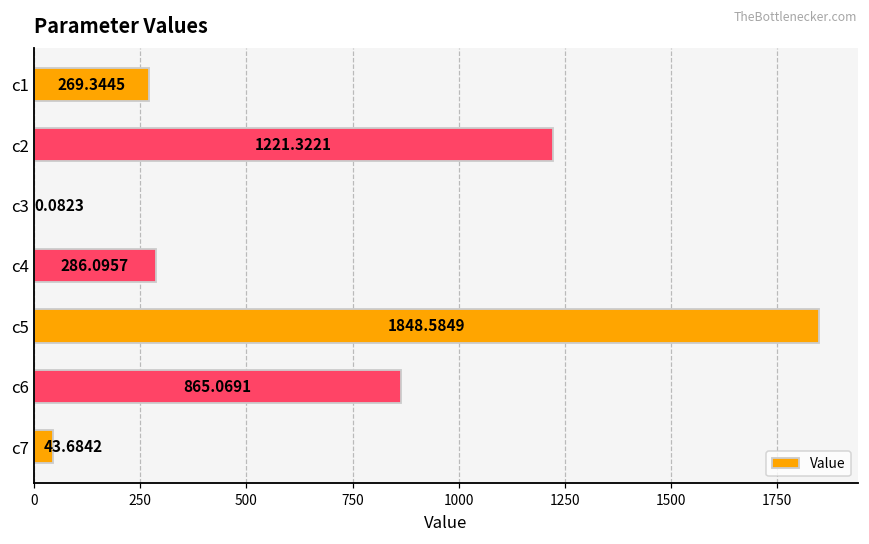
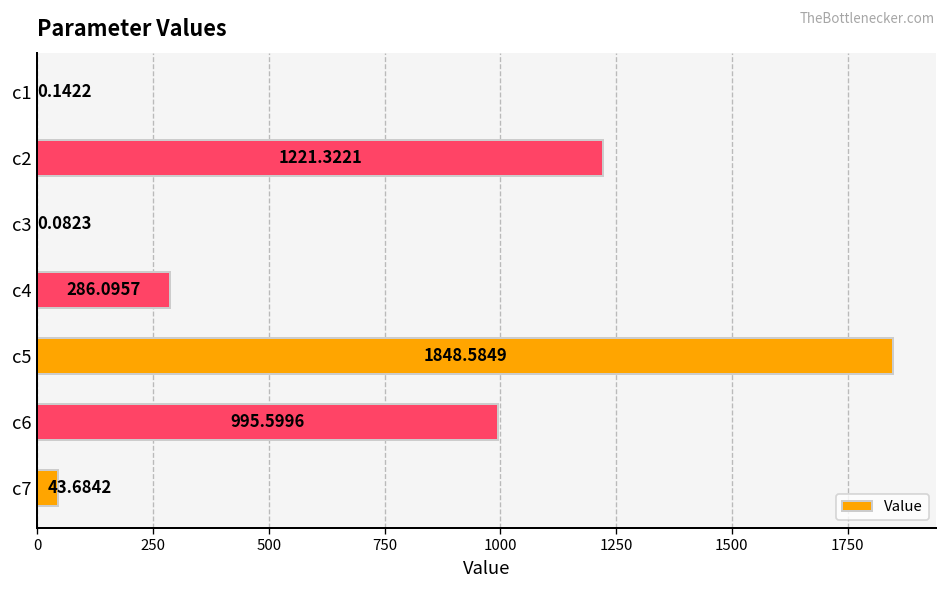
c1: 269.3445 -> 0.1422
c6: 865.0691 -> 995.5996
